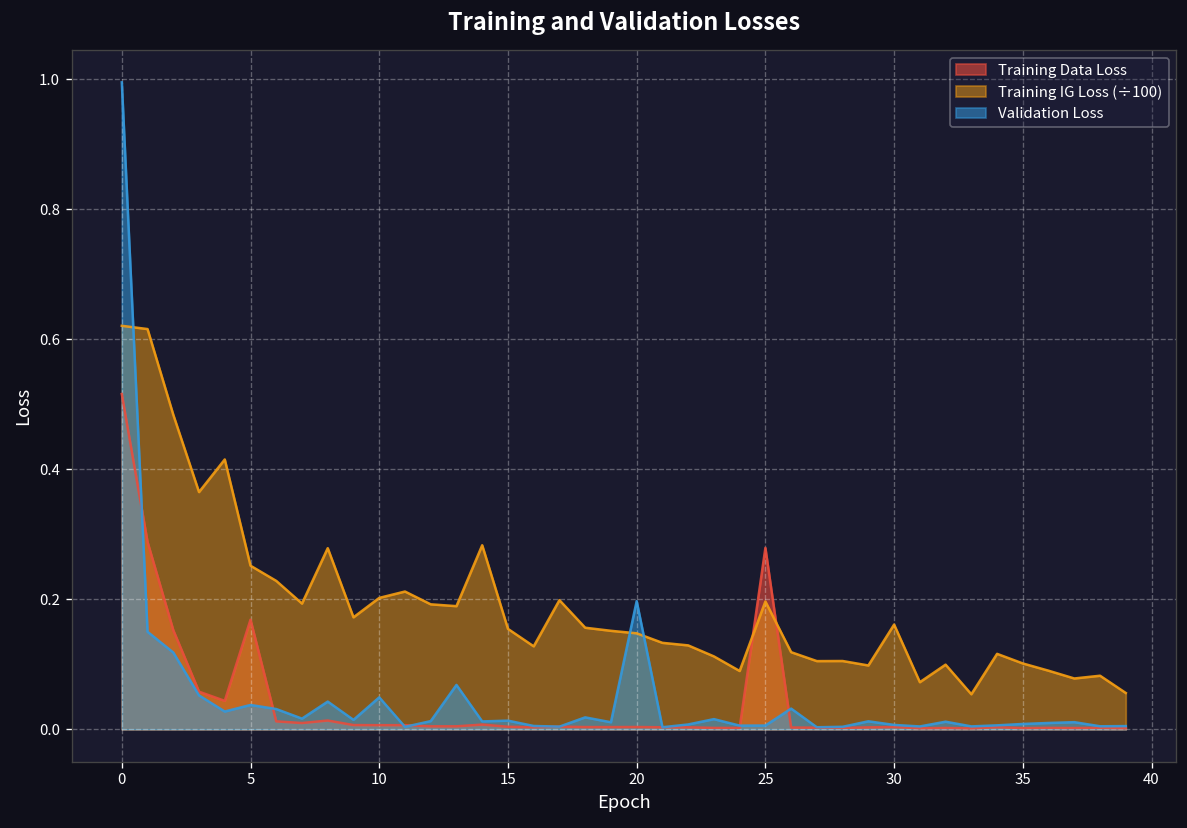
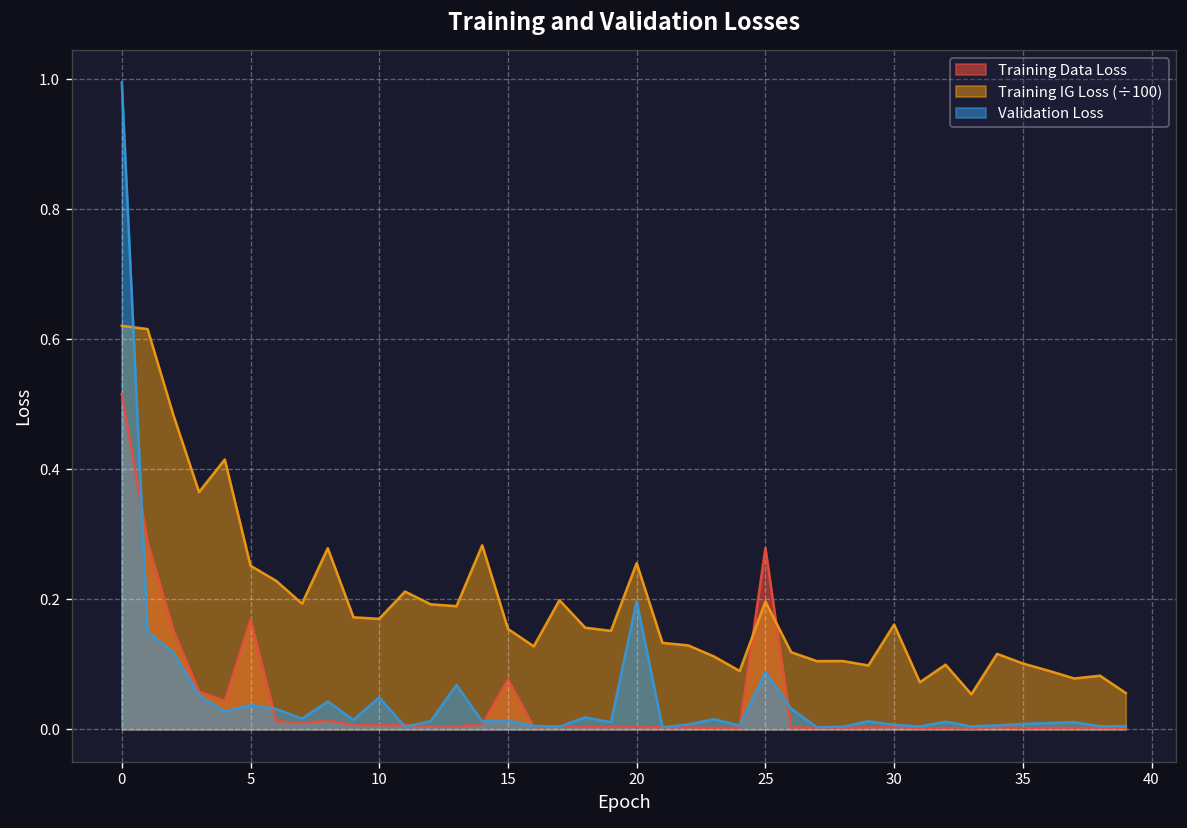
Training IG Loss (÷100), 10: 0.20 -> 0.17
Training Data Loss, 15: 0.00 -> 0.08
Training IG Loss (÷100), 20: 0.15 -> 0.26
Validation Loss, 25: 0.01 -> 0.09
